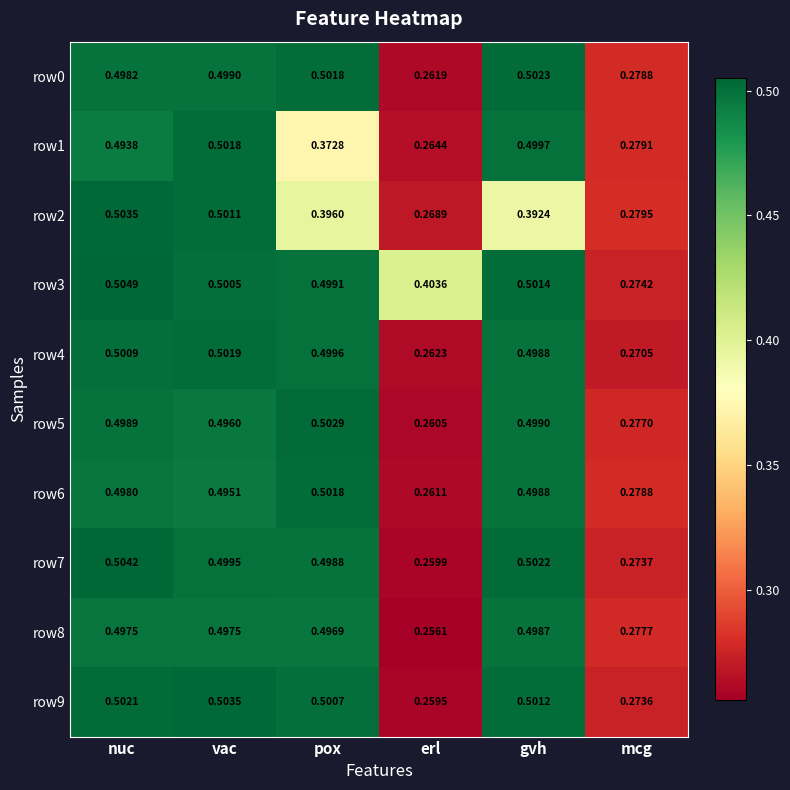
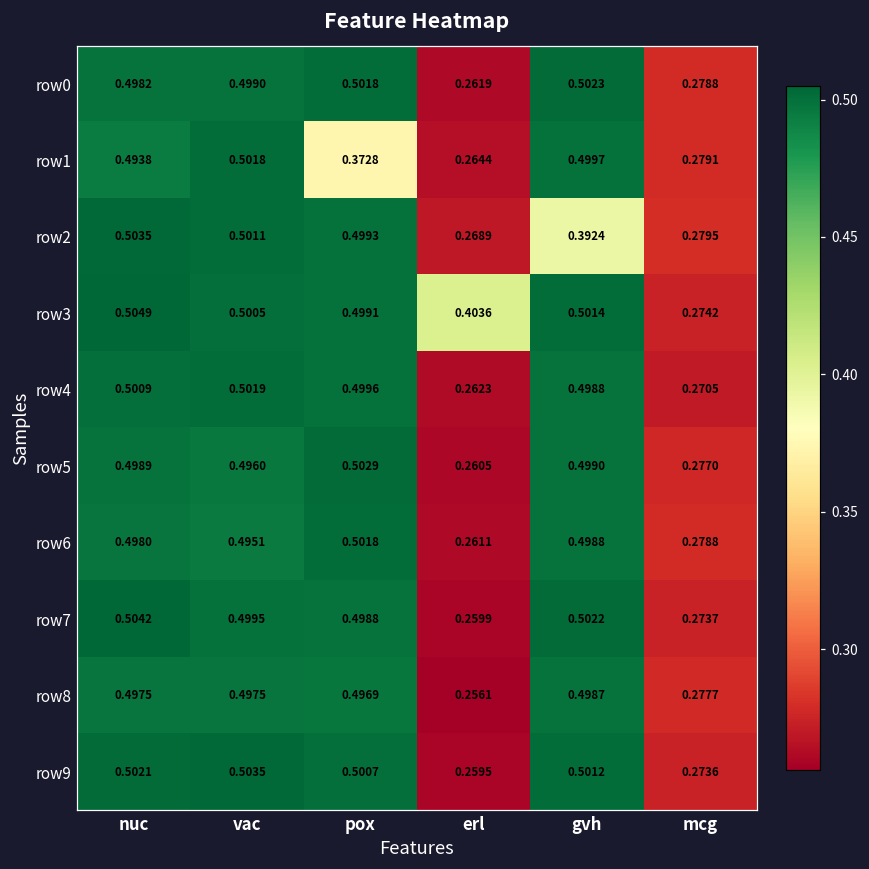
row2, pox: 0.3960 -> 0.4993
